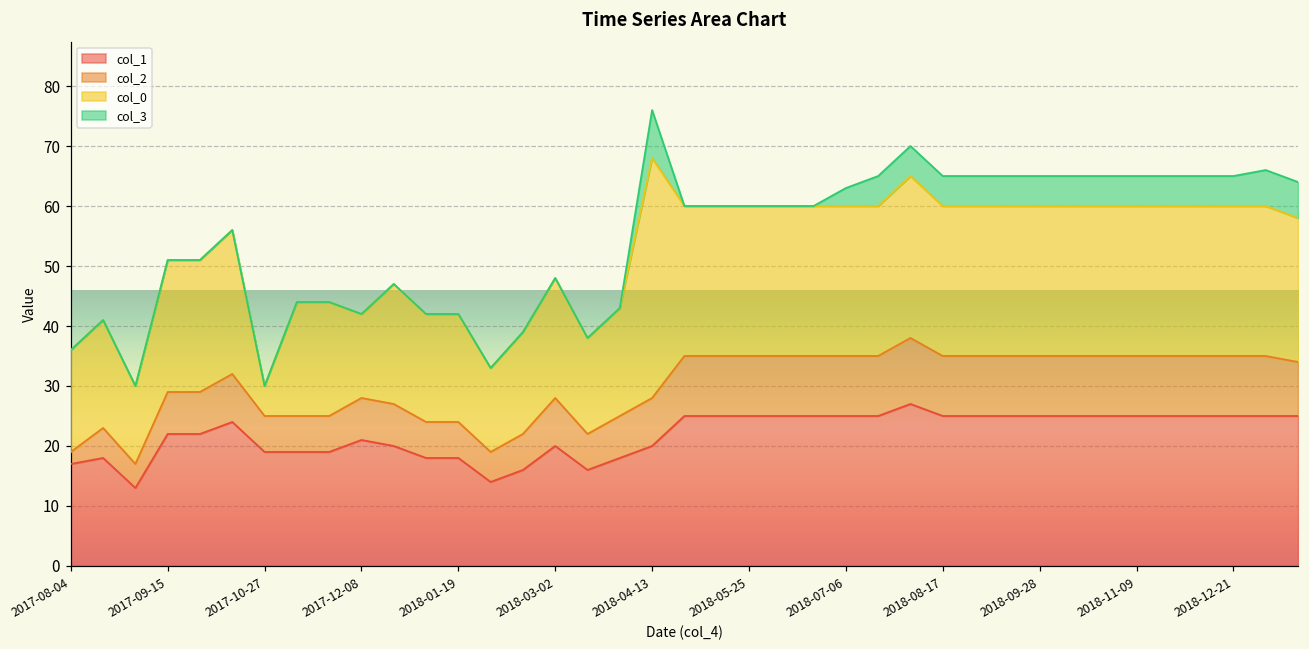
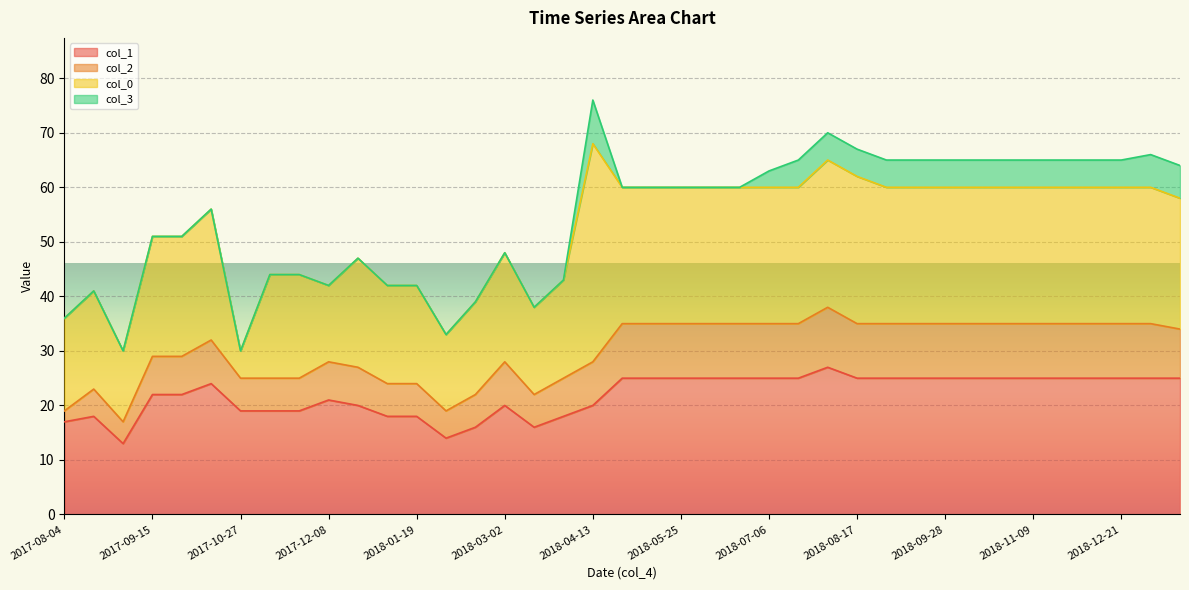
col_0, 2018-08-17: 25 -> 27
